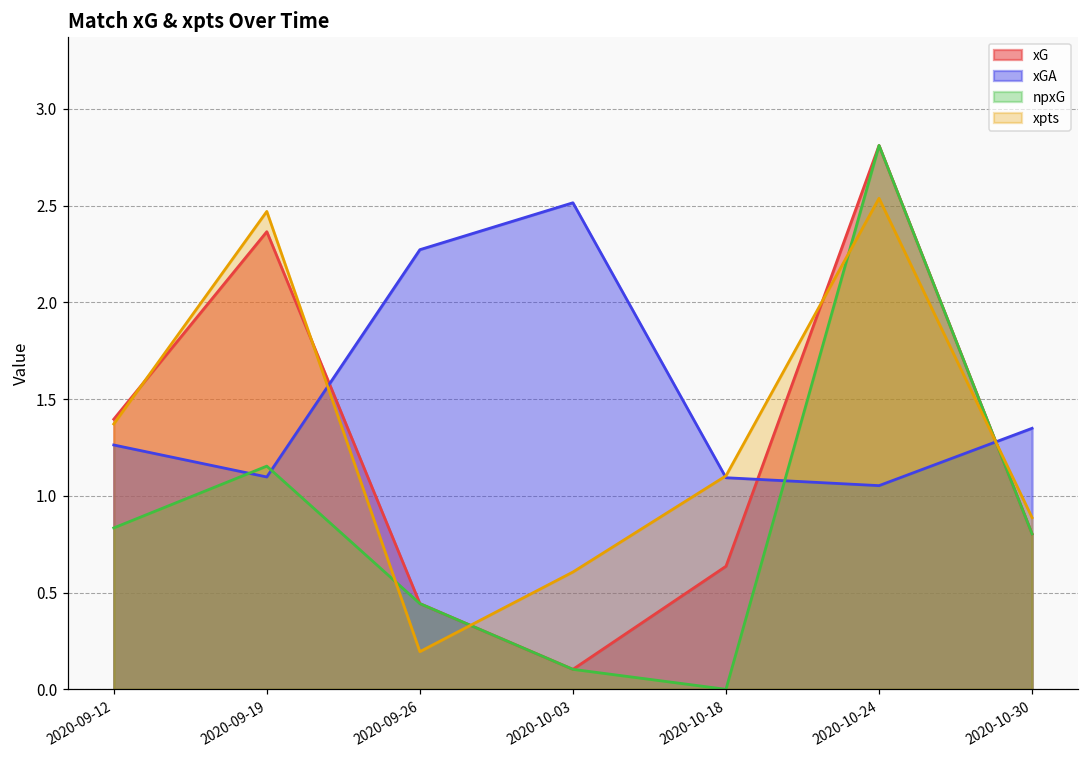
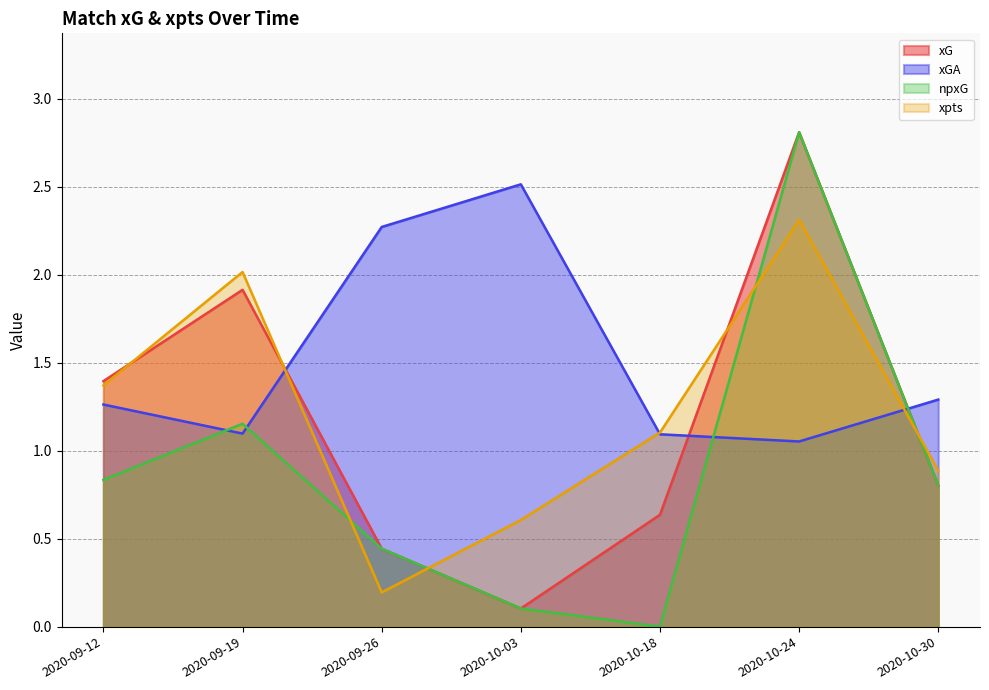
xG, 2020-09-19: 2.36 -> 1.91
xpts, 2020-09-19: 2.47 -> 2.02
xpts, 2020-10-24: 2.54 -> 2.31
xGA, 2020-10-30: 1.35 -> 1.29
